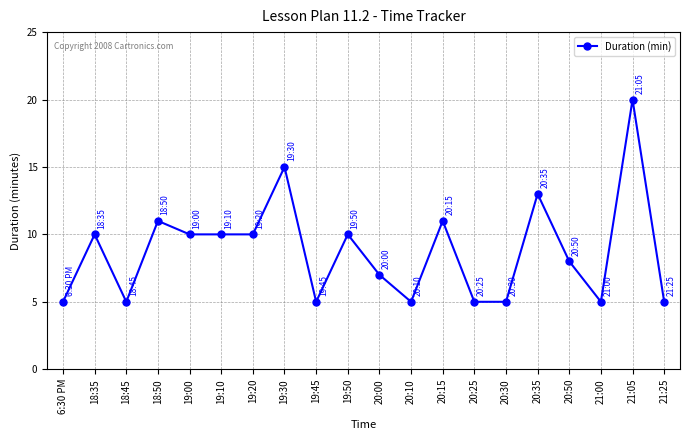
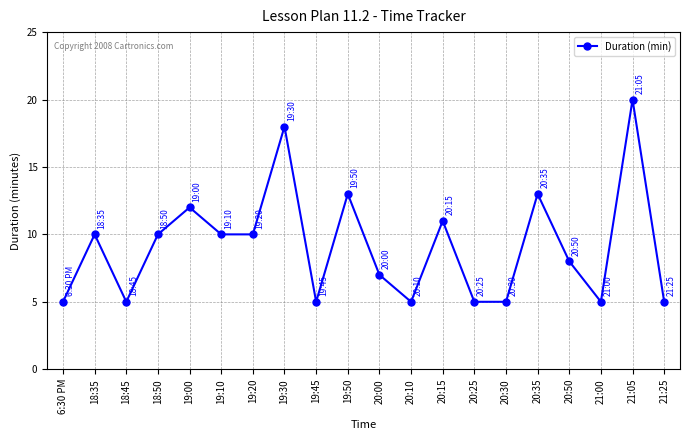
18:50: 11 -> 10
19:00: 10 -> 12
19:30: 15 -> 18
19:50: 10 -> 13
